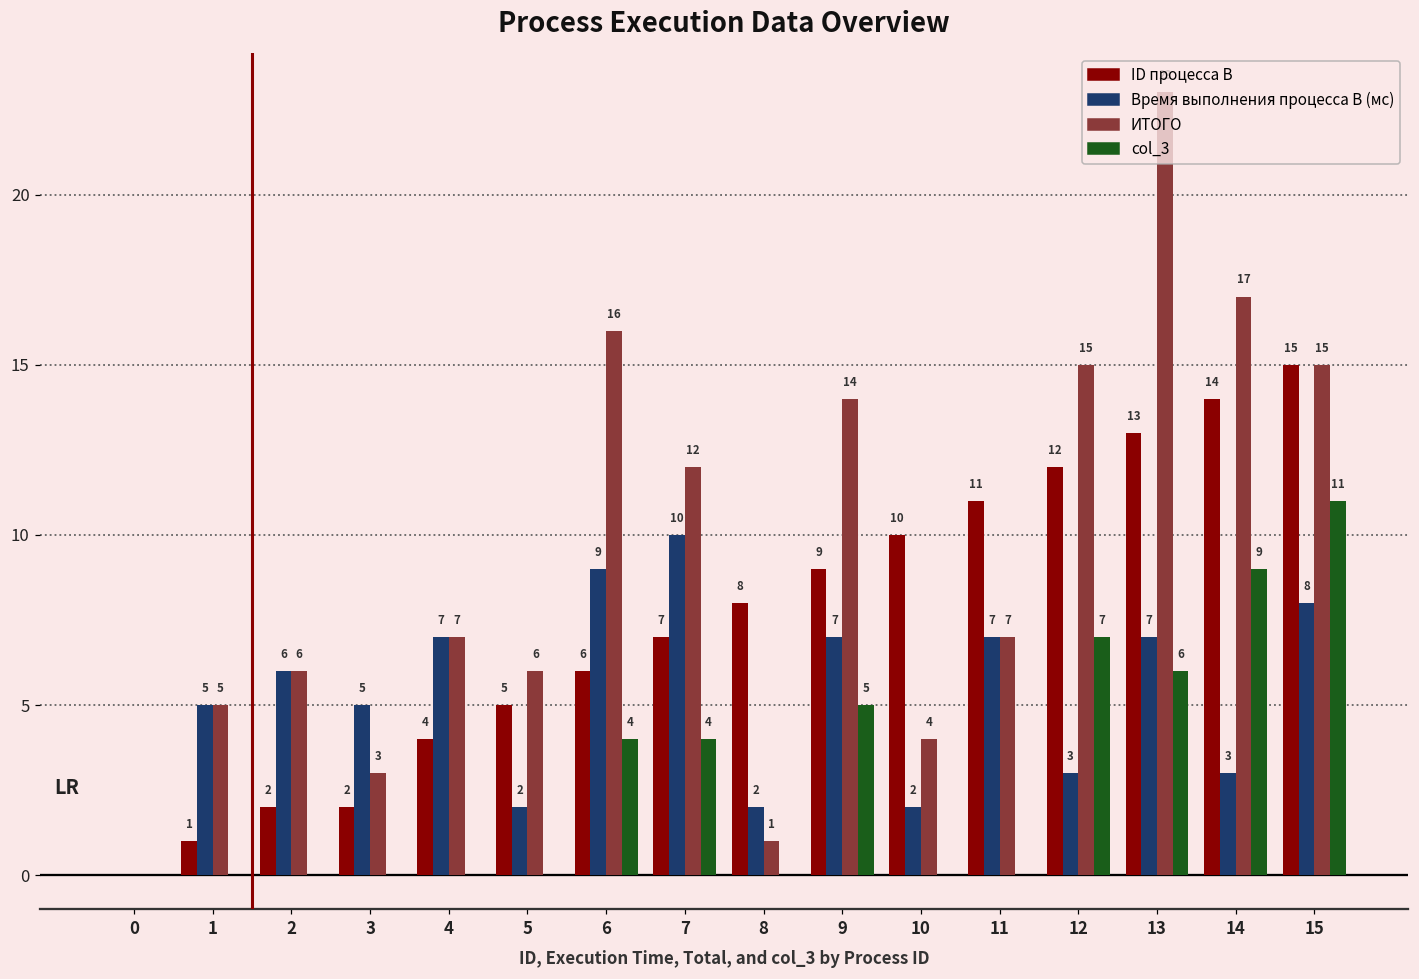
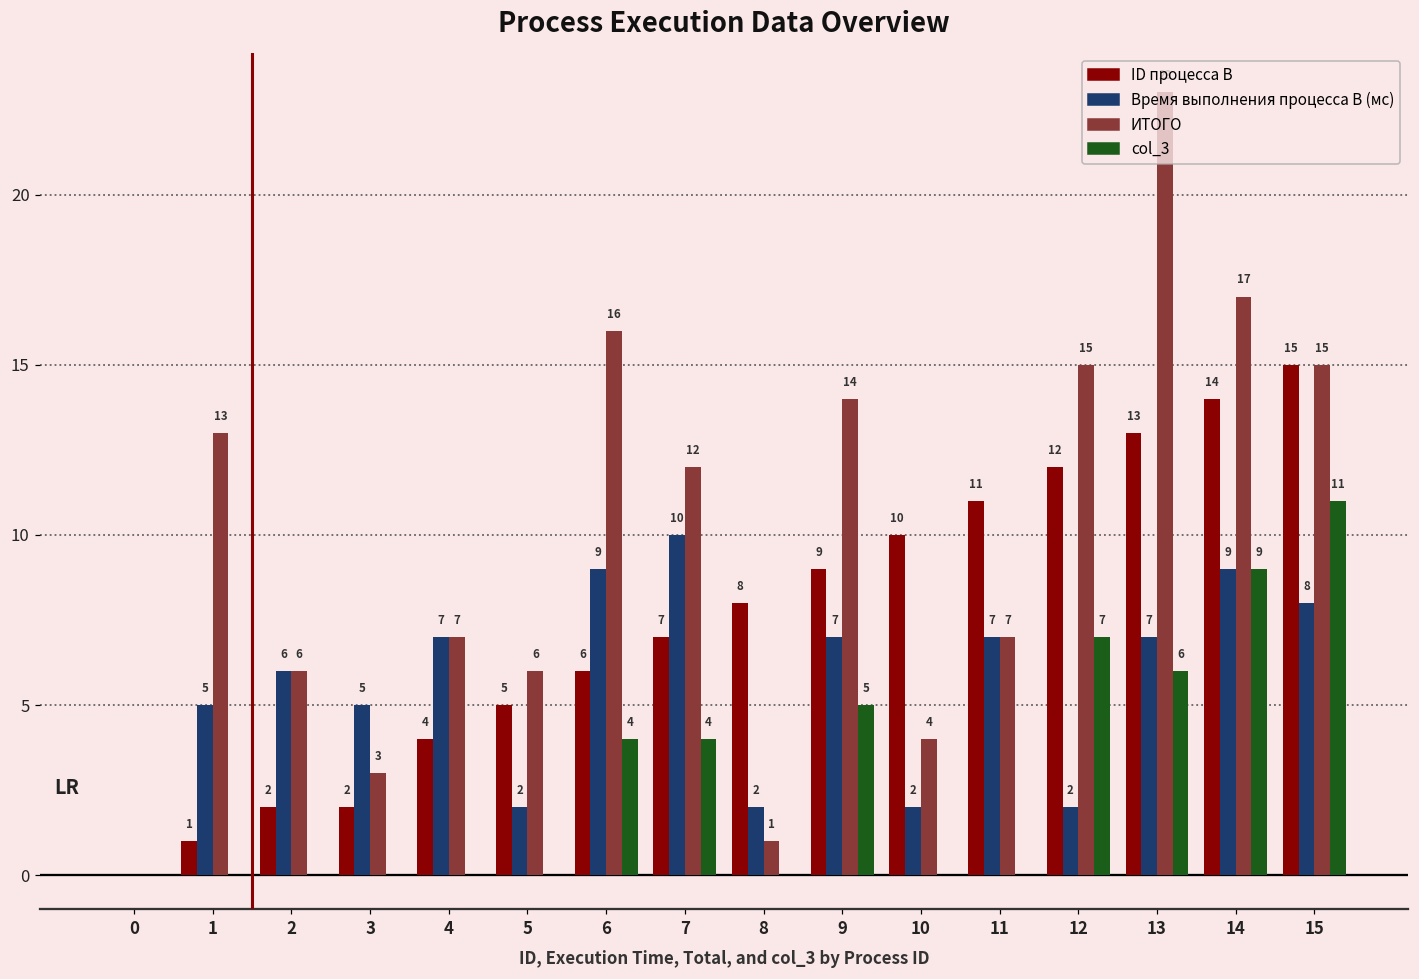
ИТОГО, 1: 5 -> 13
Время выполнения процесса B (мс), 12: 3 -> 2
Время выполнения процесса B (мс), 14: 3 -> 9
